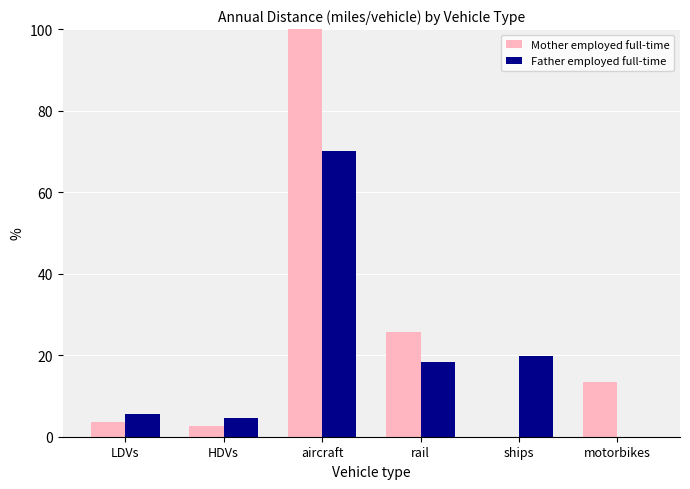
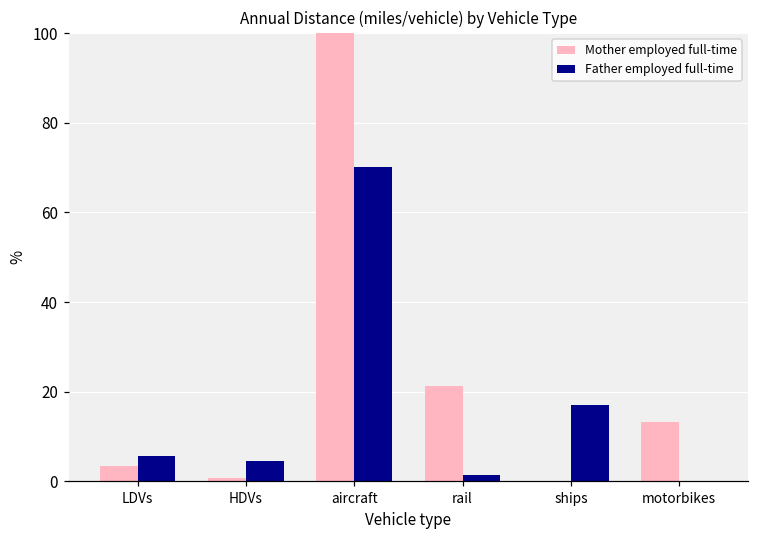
Mother employed full-time, HDVs: 3 -> 1
Mother employed full-time, rail: 26 -> 21
Father employed full-time, rail: 18 -> 1
Father employed full-time, ships: 20 -> 17
